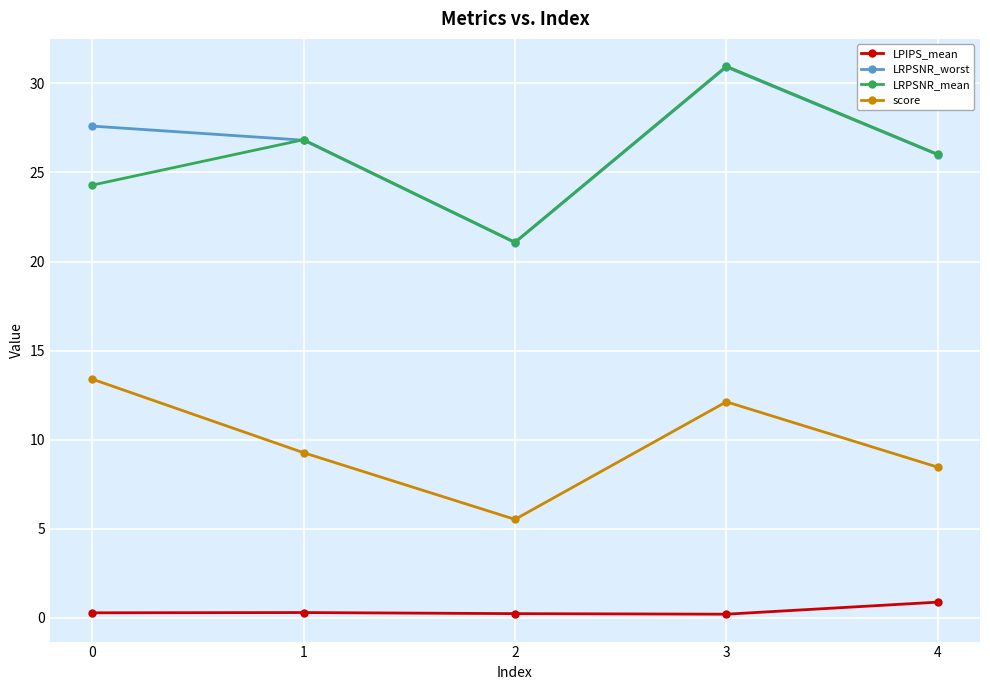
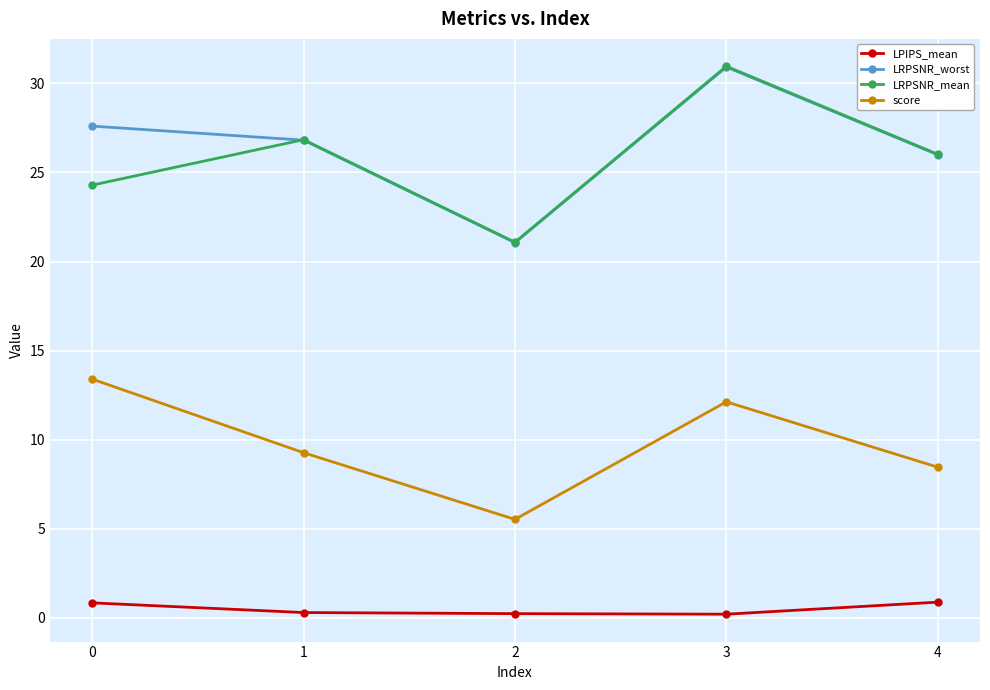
LPIPS_mean, 0: 0.3 -> 0.8
